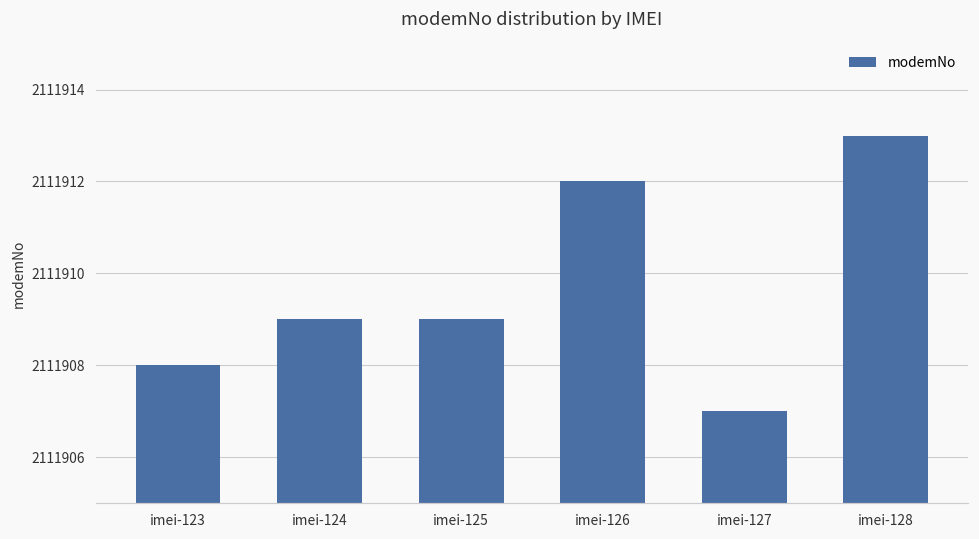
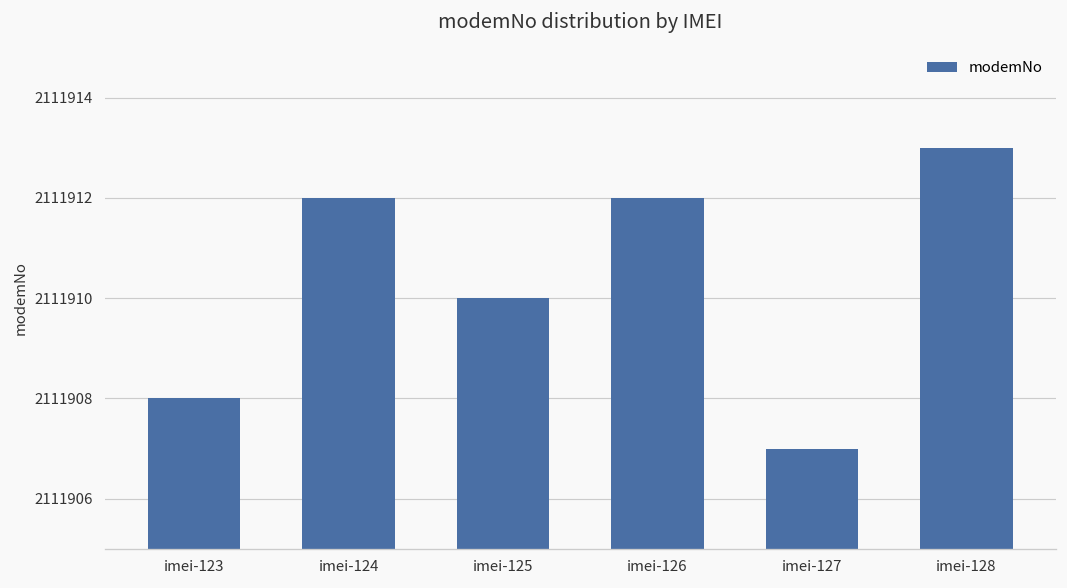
imei-124: 2111909 -> 2111912
imei-125: 2111909 -> 2111910
